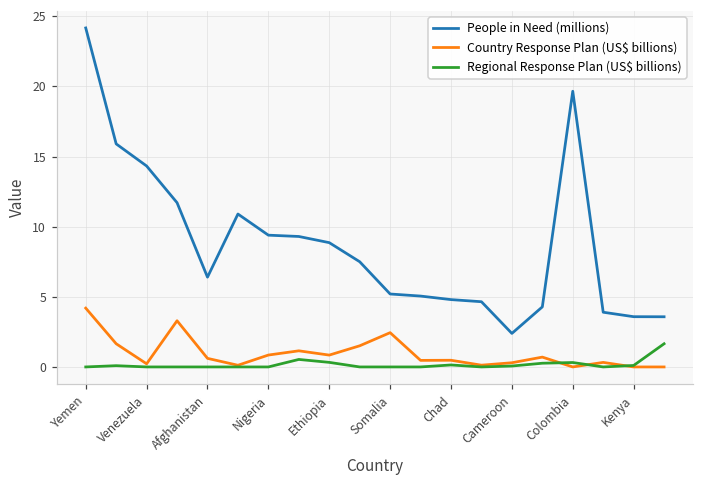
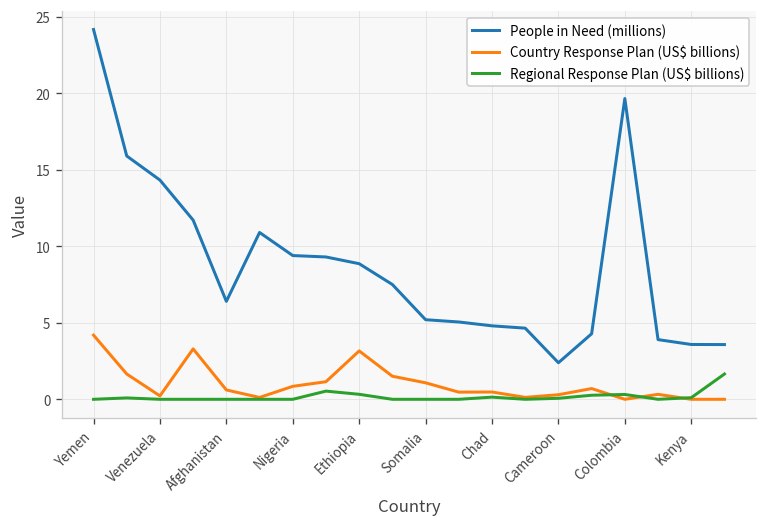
Country Response Plan (US$ billions), Ethiopia: 0.8 -> 3.2
Country Response Plan (US$ billions), Somalia: 2.4 -> 1.1
